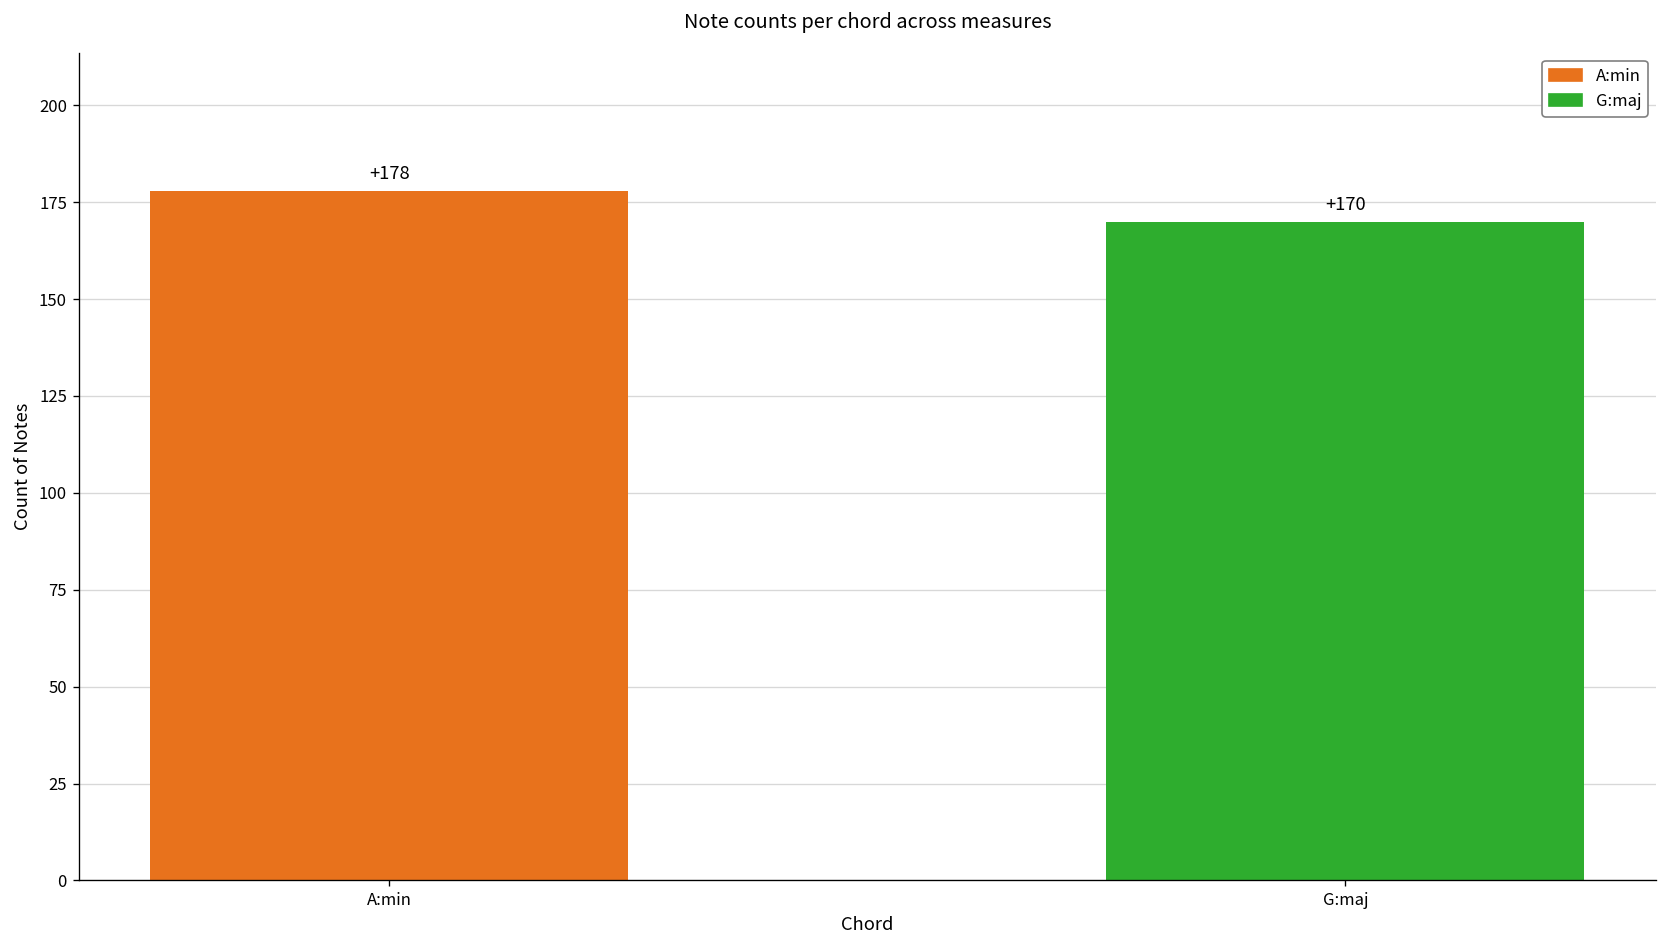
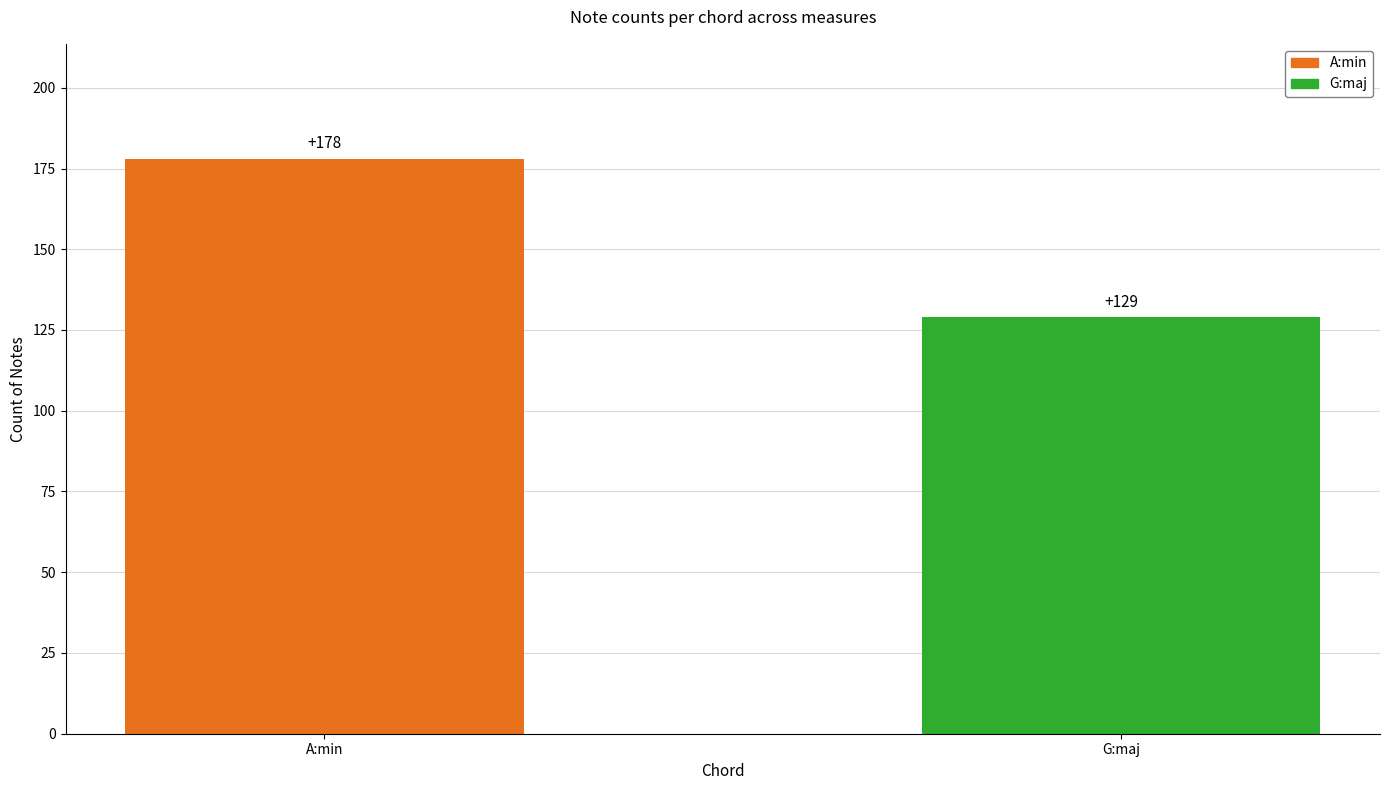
G:maj: +170 -> +129
